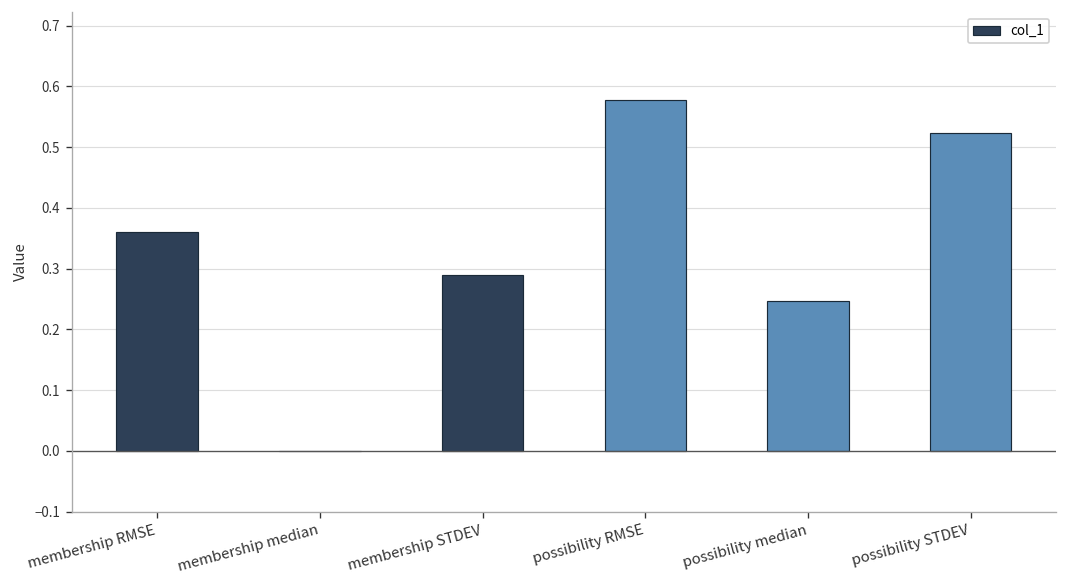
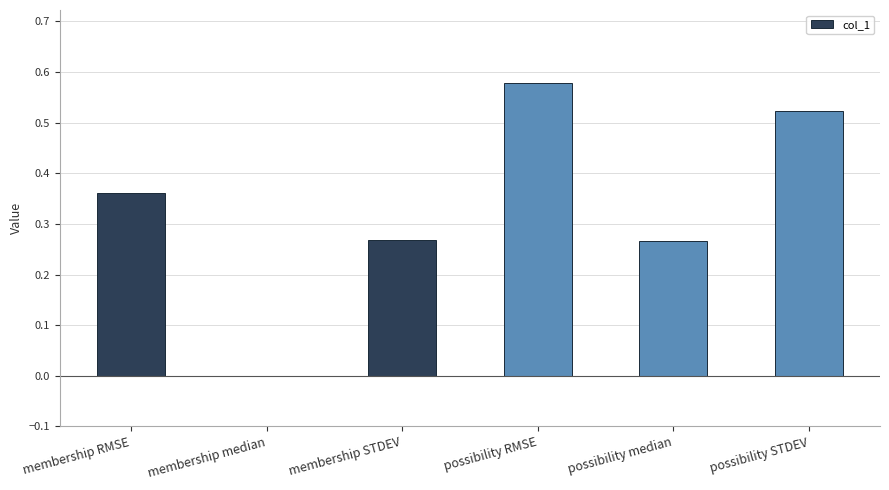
membership STDEV: 0.29 -> 0.27
possibility median: 0.25 -> 0.27
